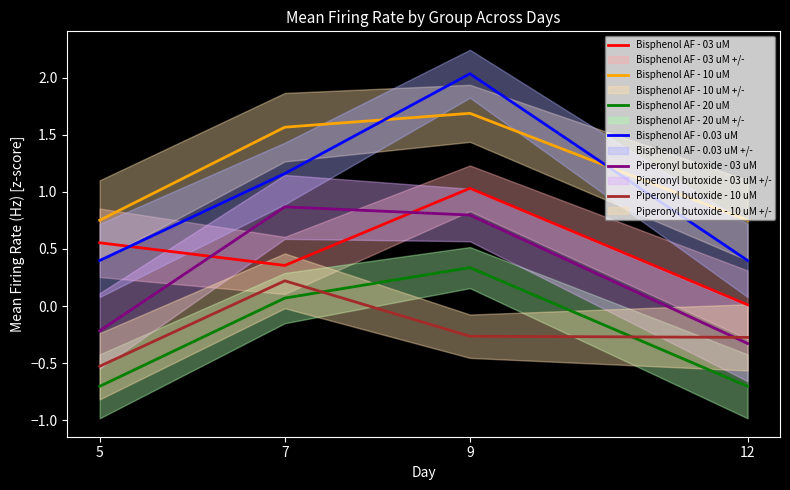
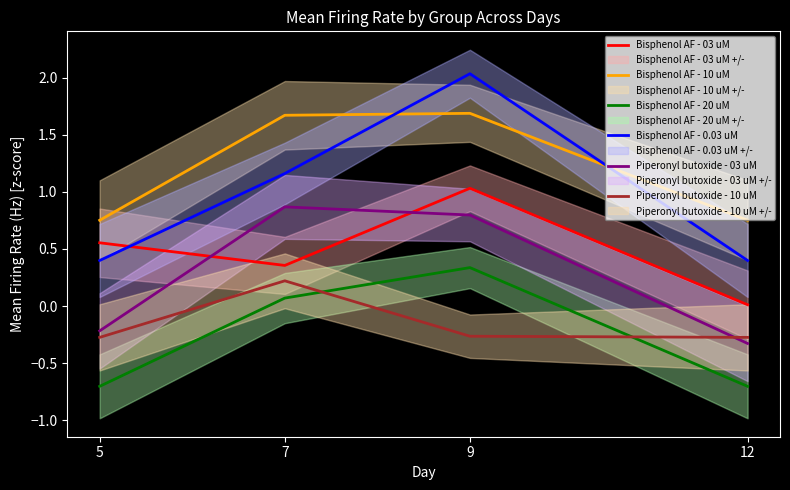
Piperonyl butoxide - 10 uM, 5: -0.53 -> -0.27
Bisphenol AF - 10 uM, 7: 1.57 -> 1.67
